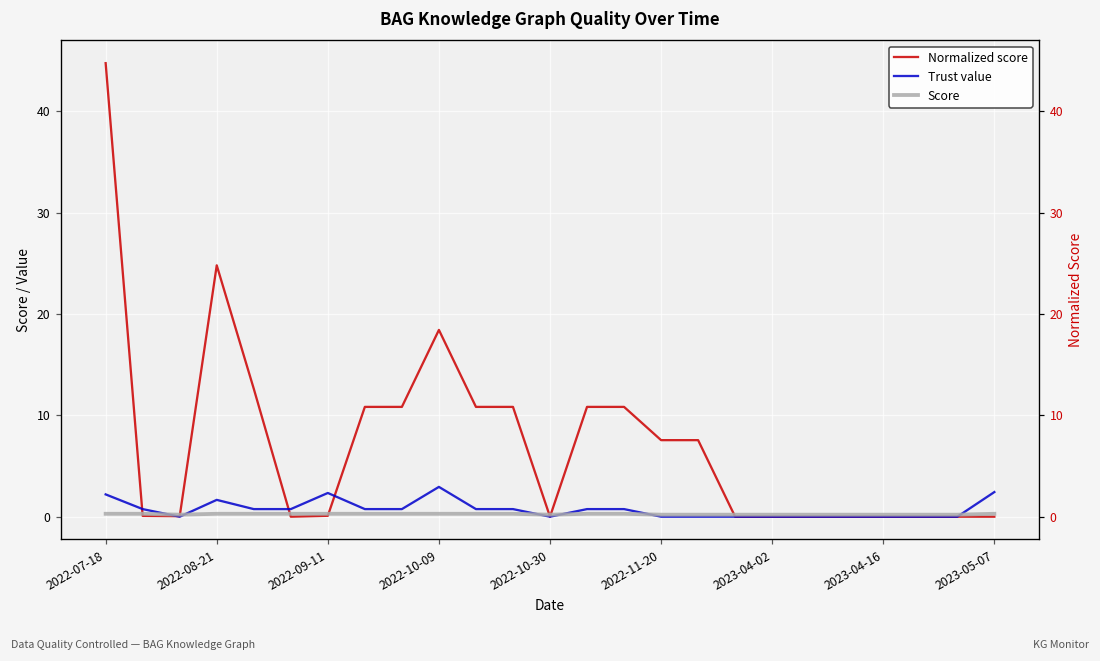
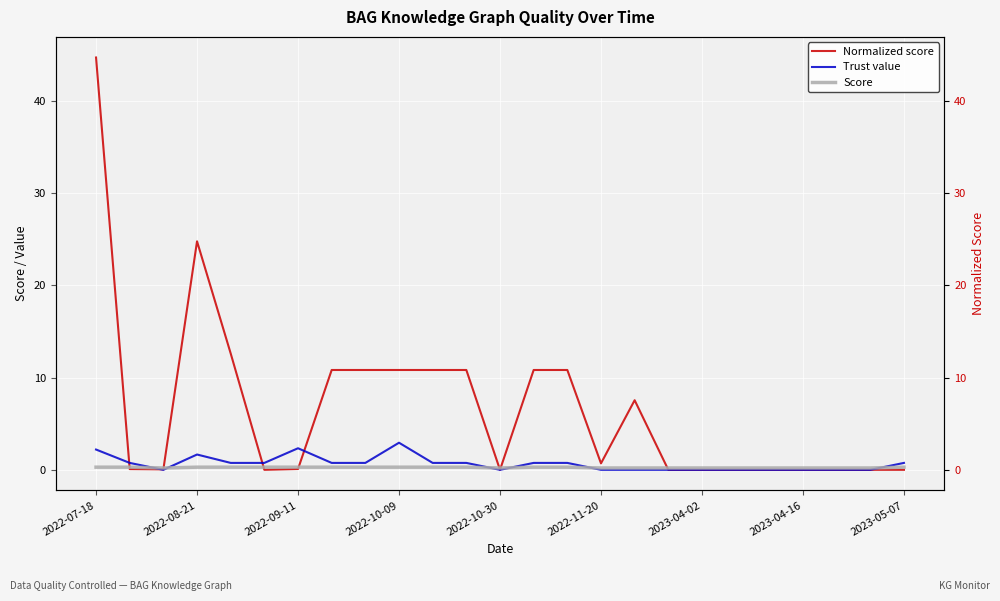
Normalized score, 2022-10-09: 18 -> 11
Normalized score, 2022-11-20: 8 -> 1
Trust value, 2023-05-07: 2 -> 1
